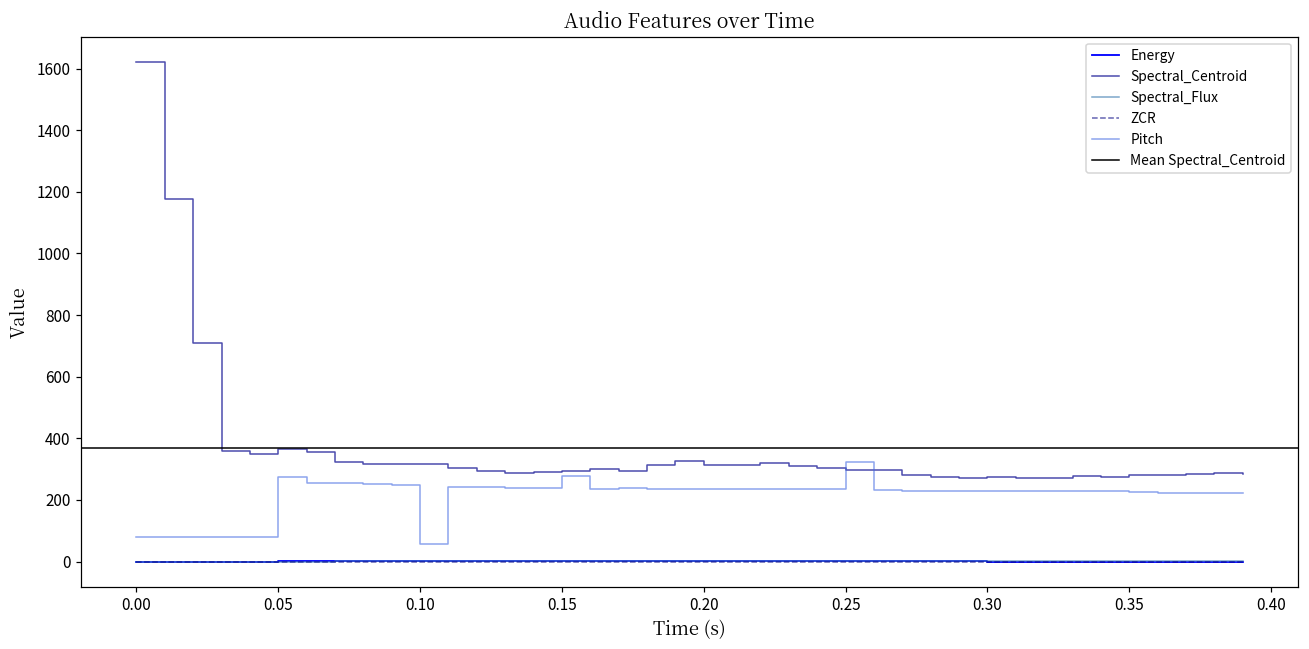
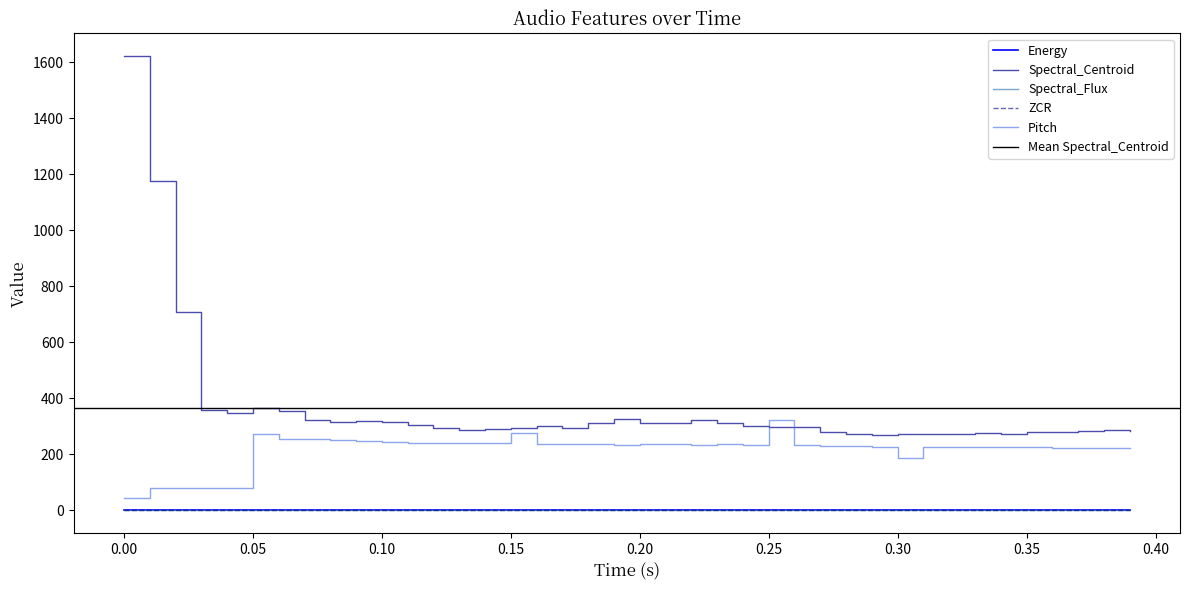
Pitch, 0.00: 80 -> 40
Pitch, 0.10: 60 -> 250
Pitch, 0.30: 230 -> 190
